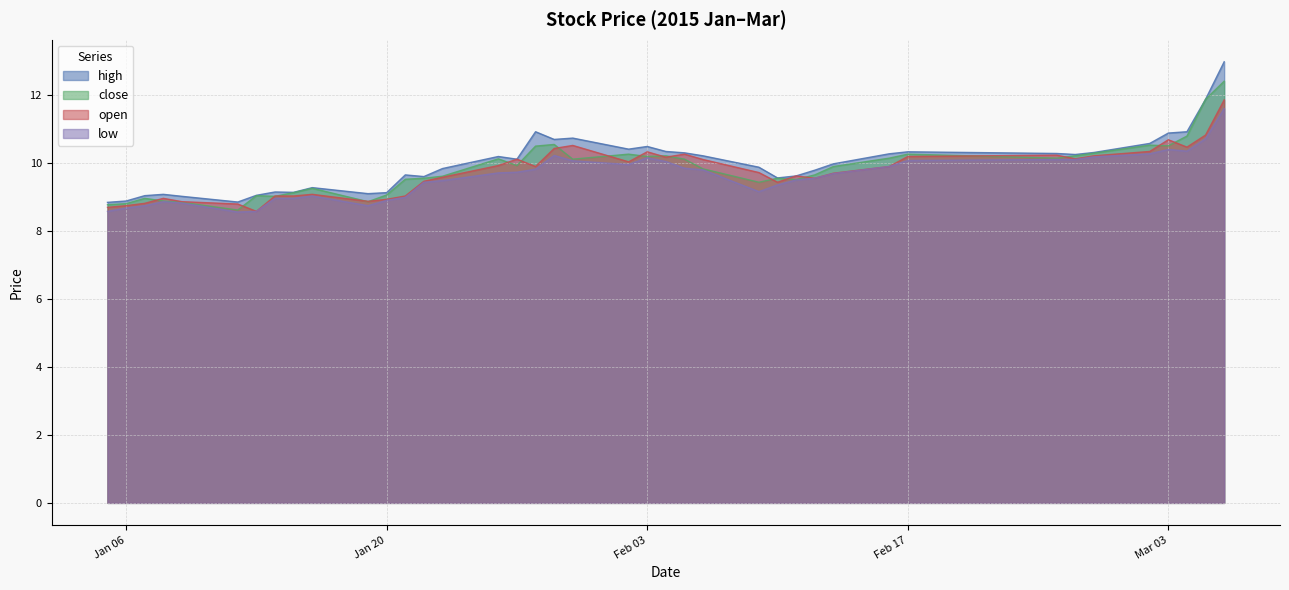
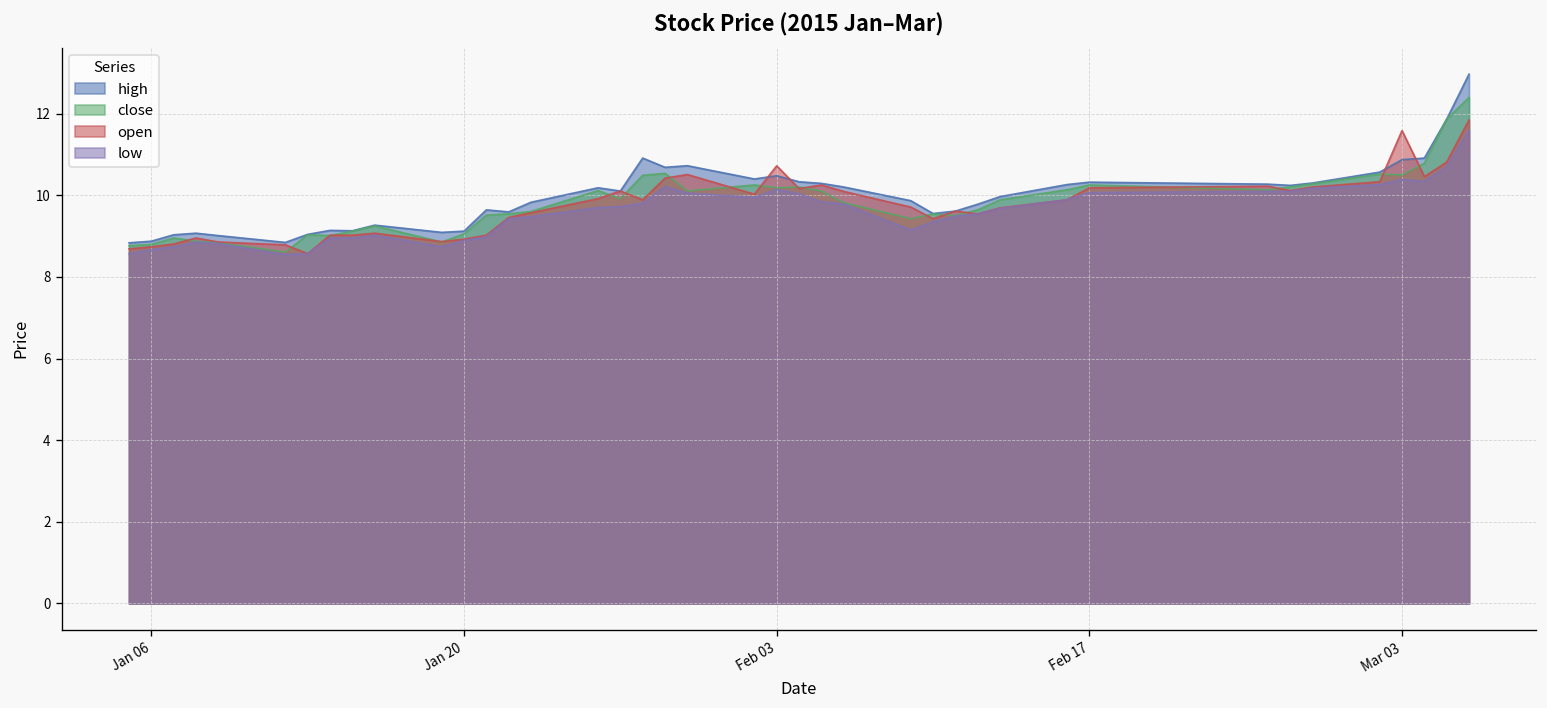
open, Feb 03: 10.3 -> 10.7
open, Mar 03: 10.7 -> 11.6
